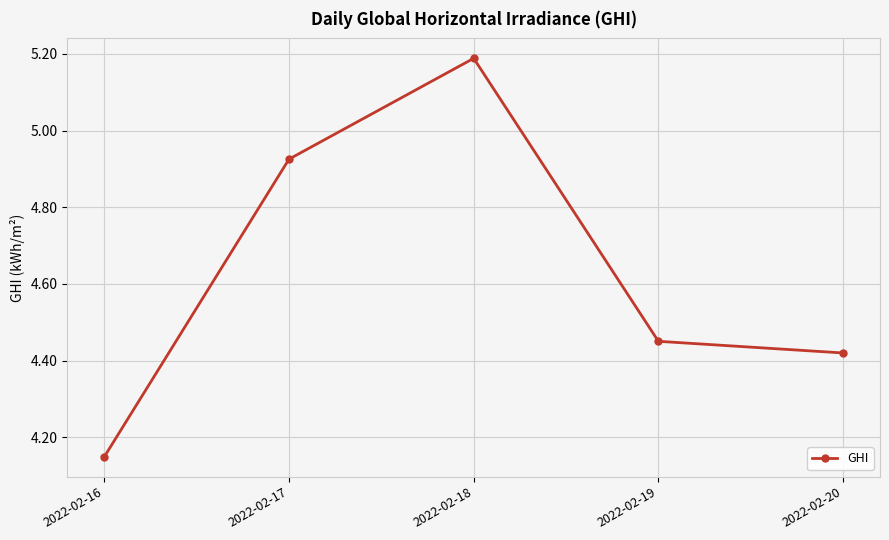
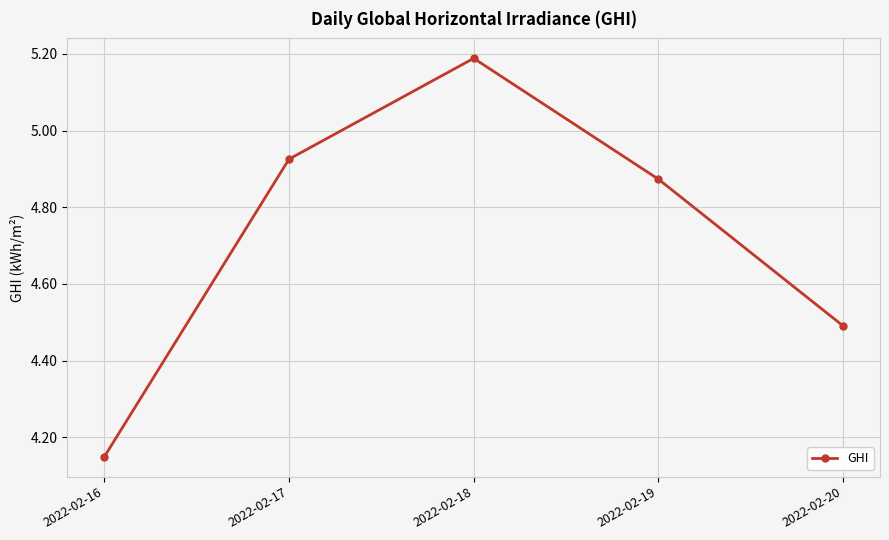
2022-02-19: 4.45 -> 4.87
2022-02-20: 4.42 -> 4.49
